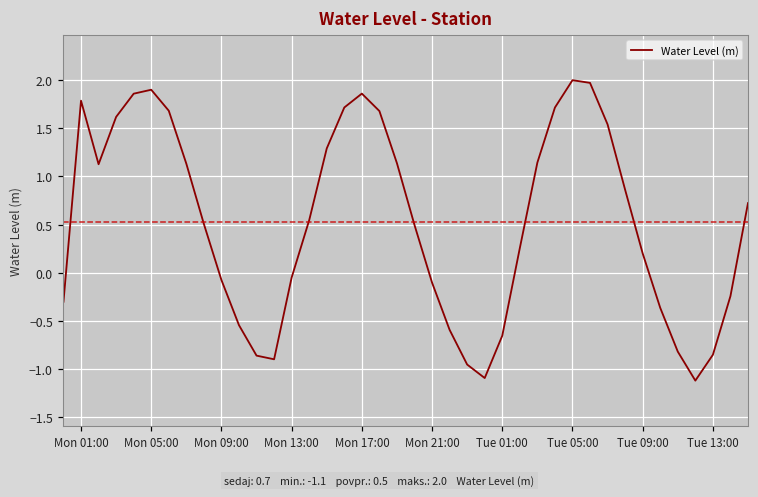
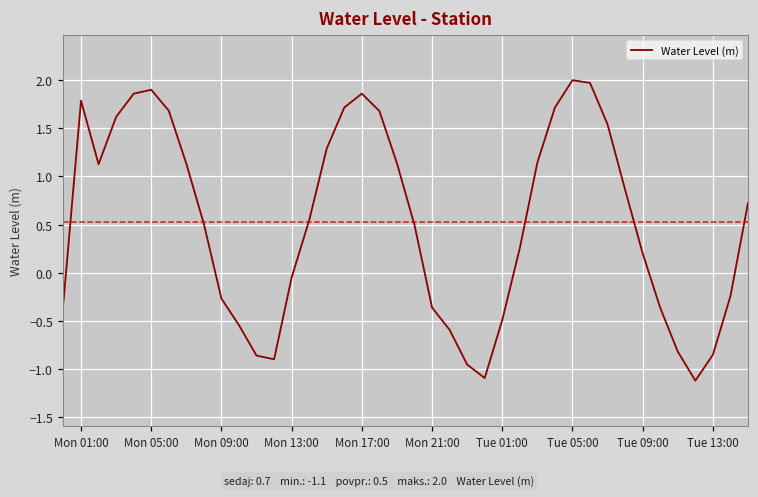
Mon 09:00: -0.1 -> -0.3
Mon 21:00: -0.1 -> -0.4
Tue 01:00: -0.7 -> -0.5
